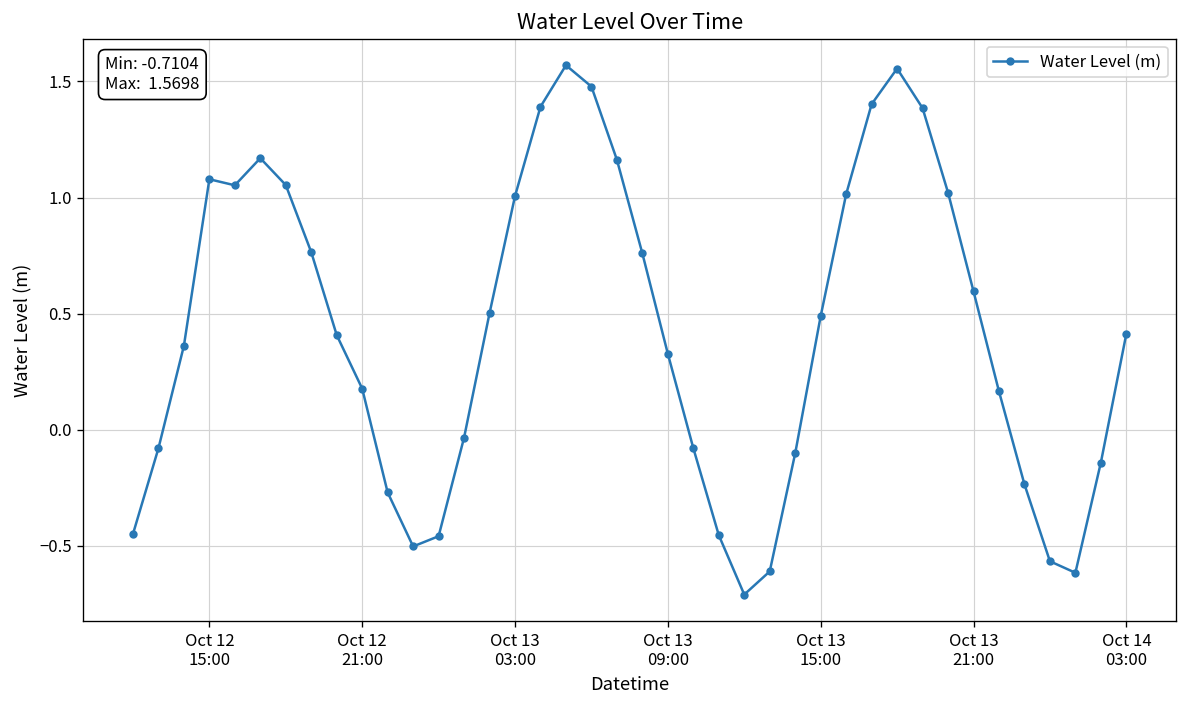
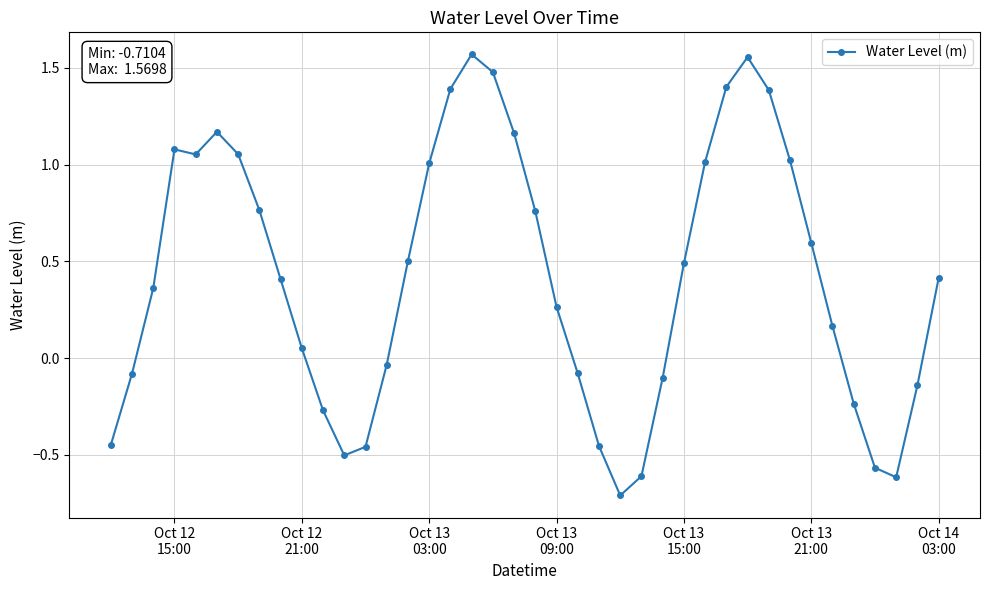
Oct 12 21:00: 0.18 -> 0.05
Oct 13 09:00: 0.33 -> 0.26
